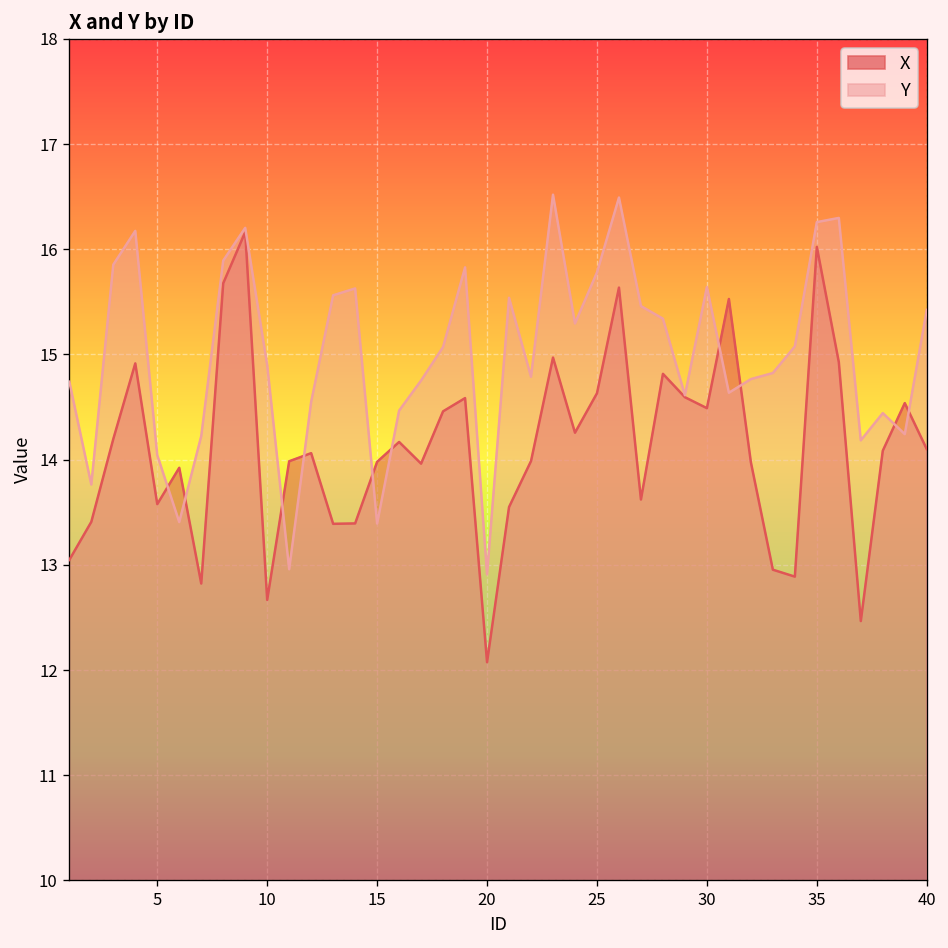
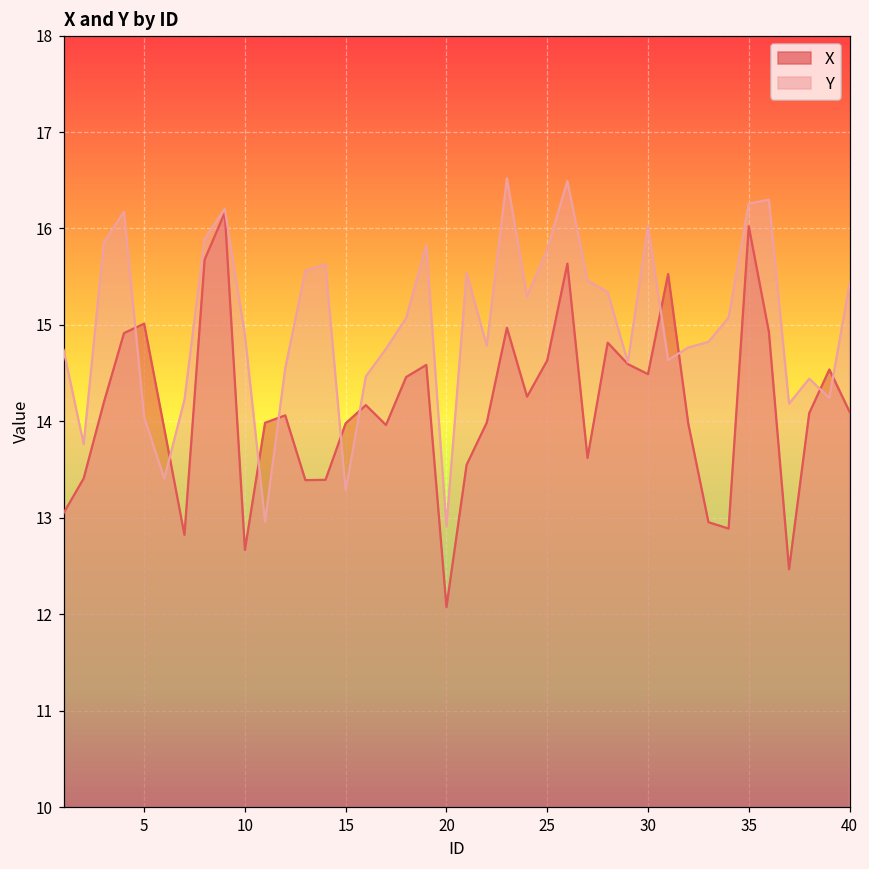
X, 5: 13.6 -> 15.0
Y, 15: 13.4 -> 13.3
Y, 30: 15.6 -> 16.0
